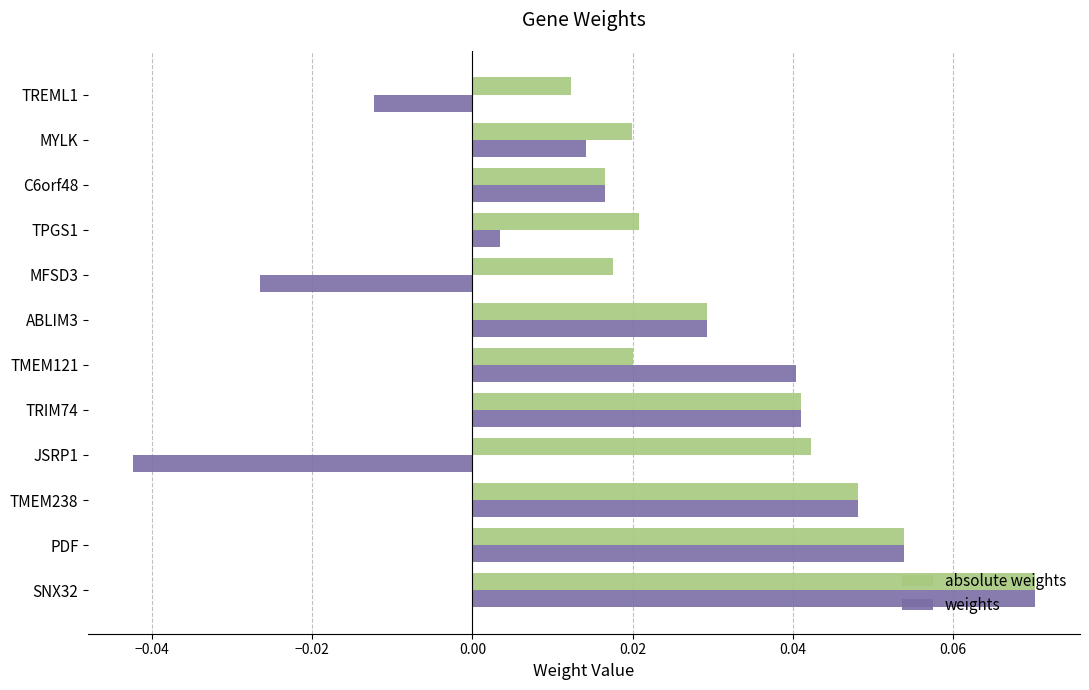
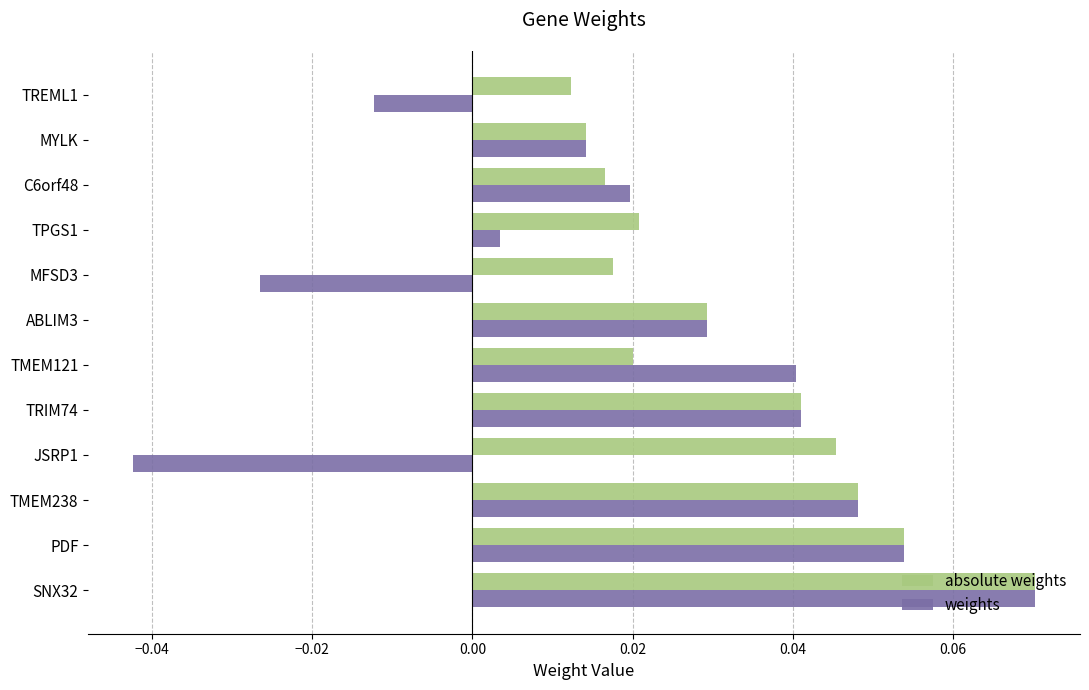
absolute weights, MYLK: 0.020 -> 0.014
weights, C6orf48: 0.016 -> 0.020
absolute weights, JSRP1: 0.042 -> 0.045
